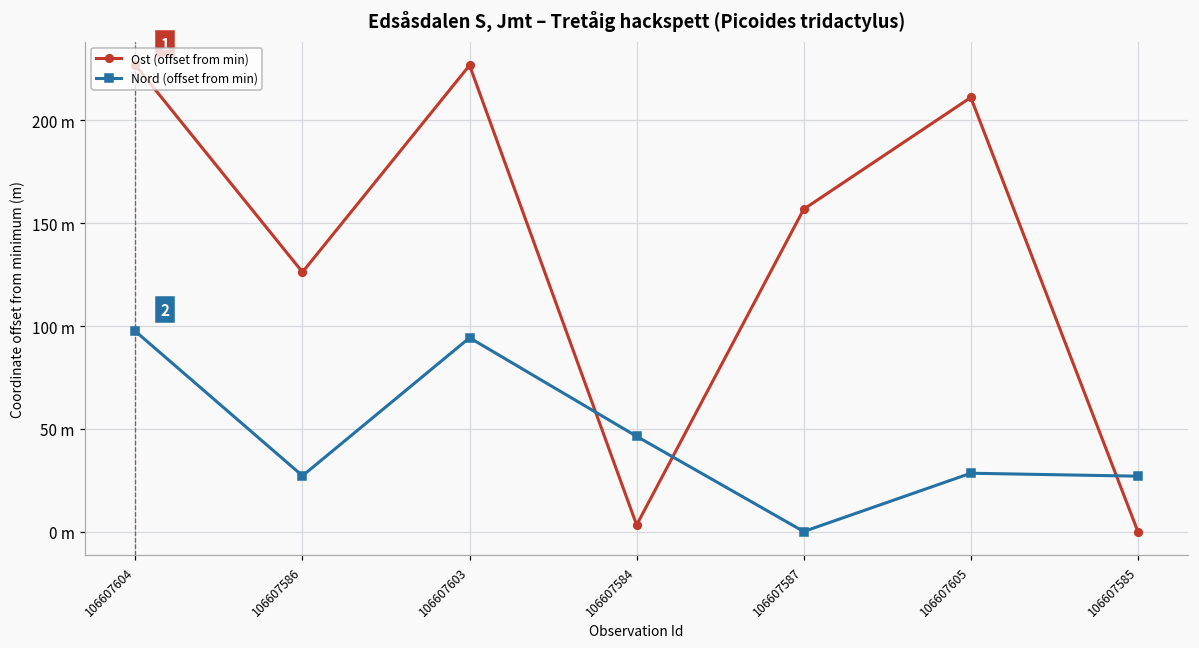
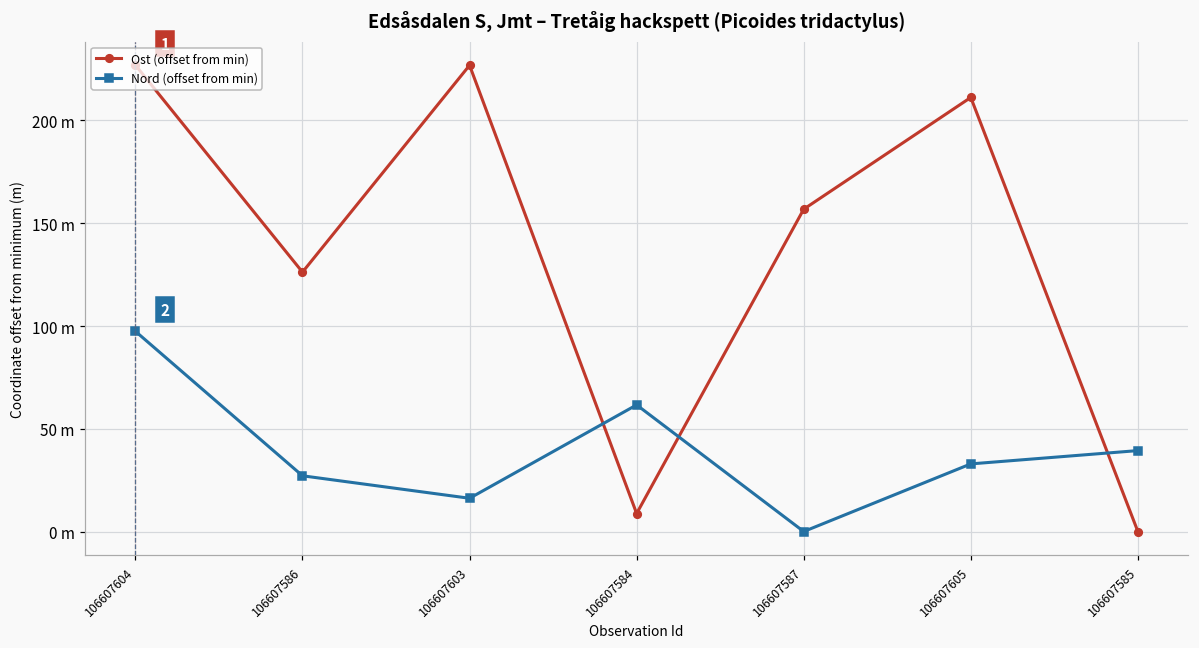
Nord (offset from min), 106607603: 94 m -> 16 m
Ost (offset from min), 106607584: 3 m -> 9 m
Nord (offset from min), 106607584: 46 m -> 62 m
Nord (offset from min), 106607605: 28 m -> 33 m
Nord (offset from min), 106607585: 27 m -> 39 m
